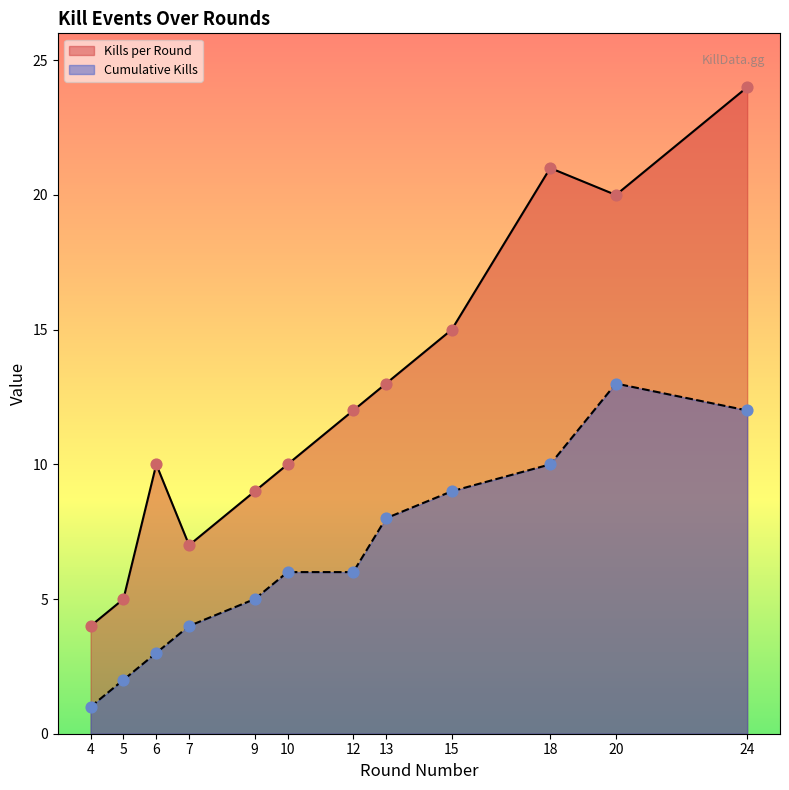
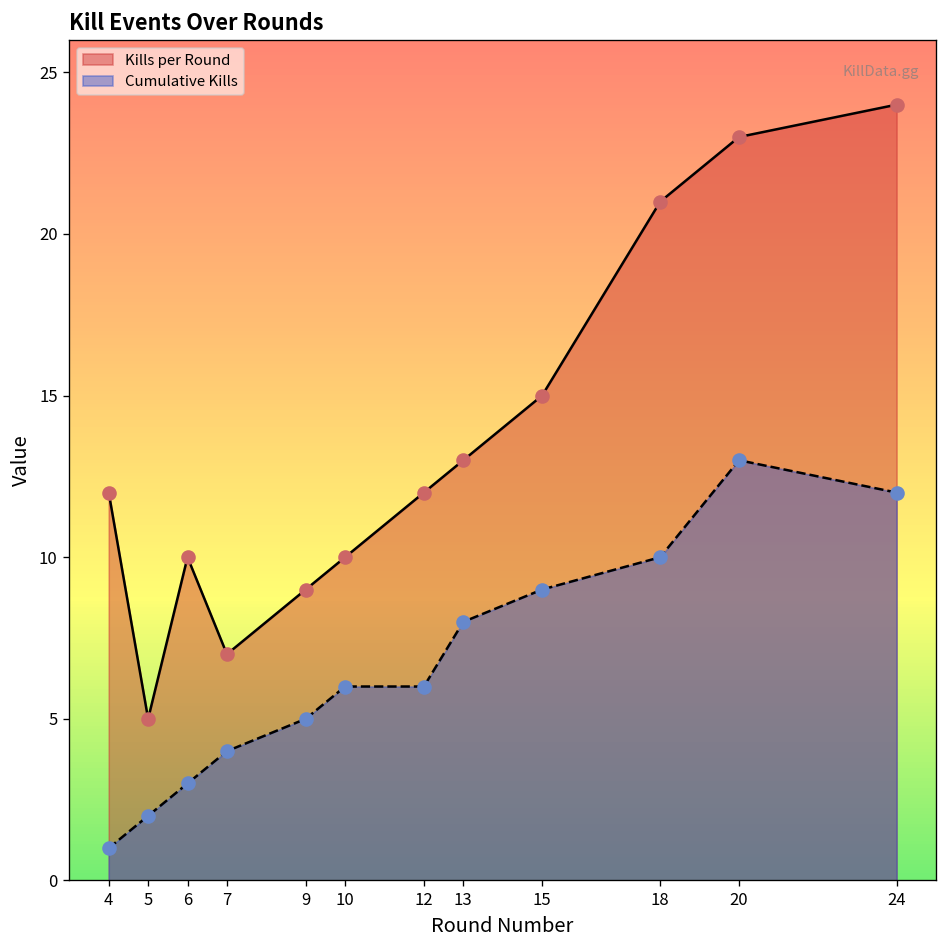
Kills per Round, 4: 4 -> 12
Kills per Round, 20: 20 -> 23
